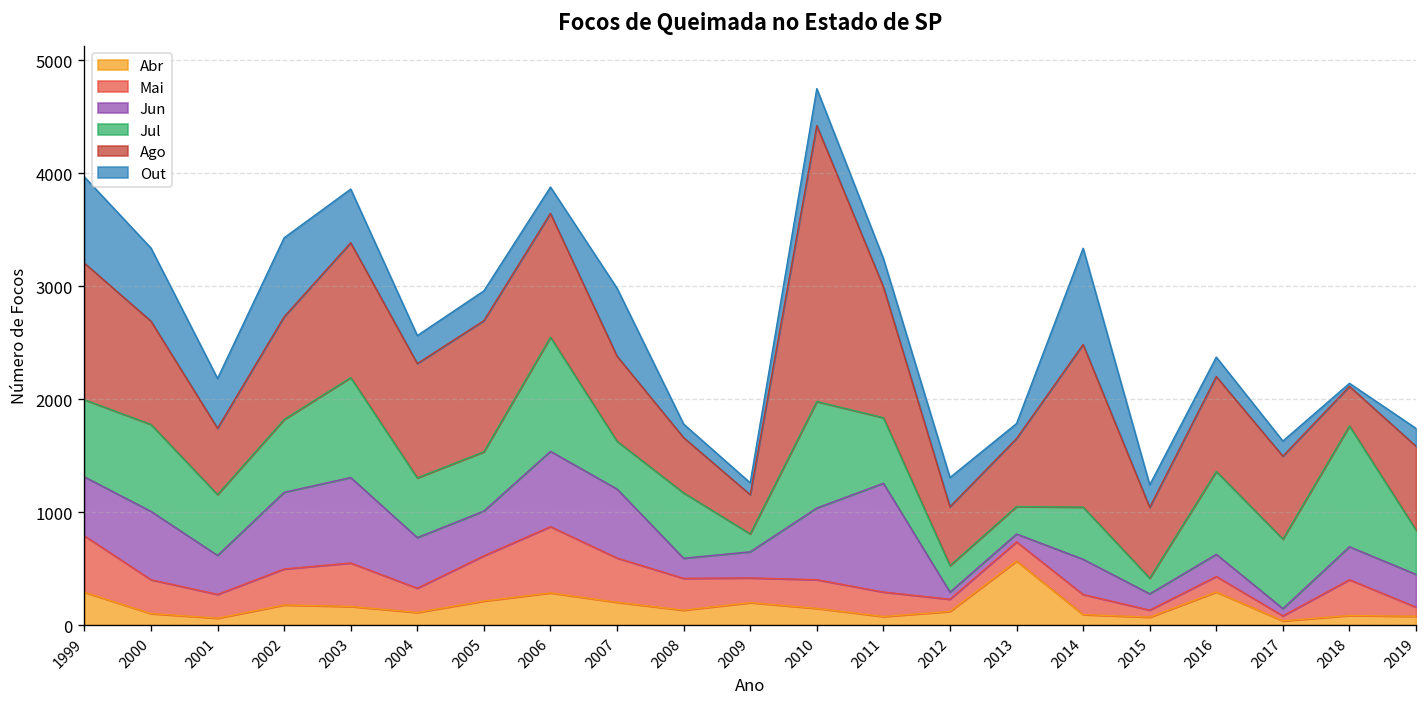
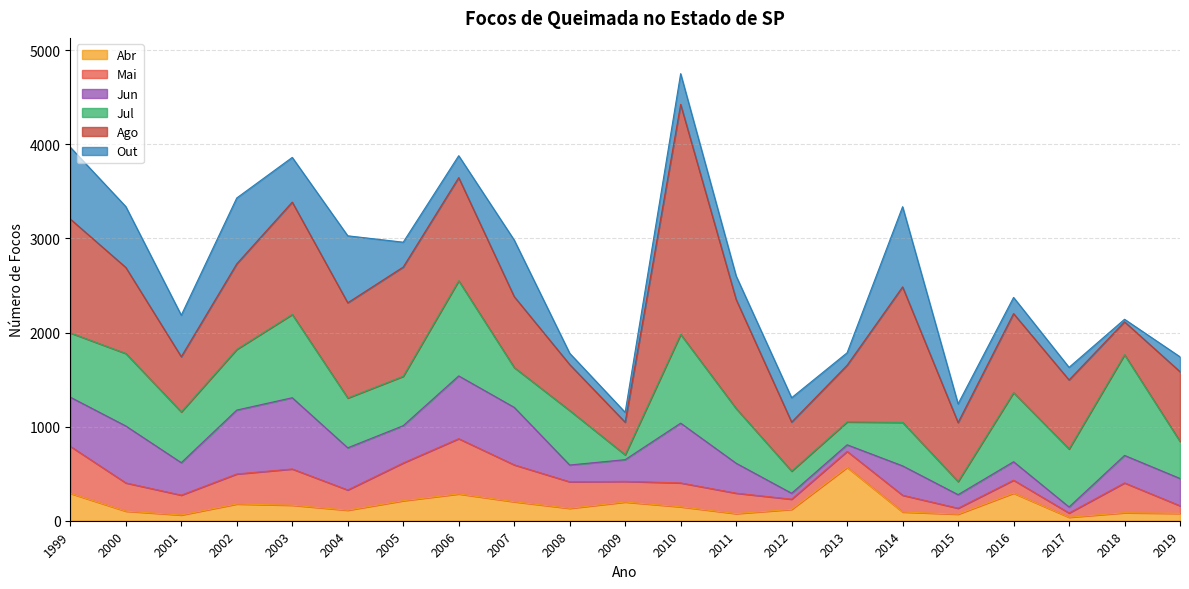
Out, 2004: 200 -> 700
Jul, 2009: 200 -> 100
Jun, 2011: 1000 -> 300
